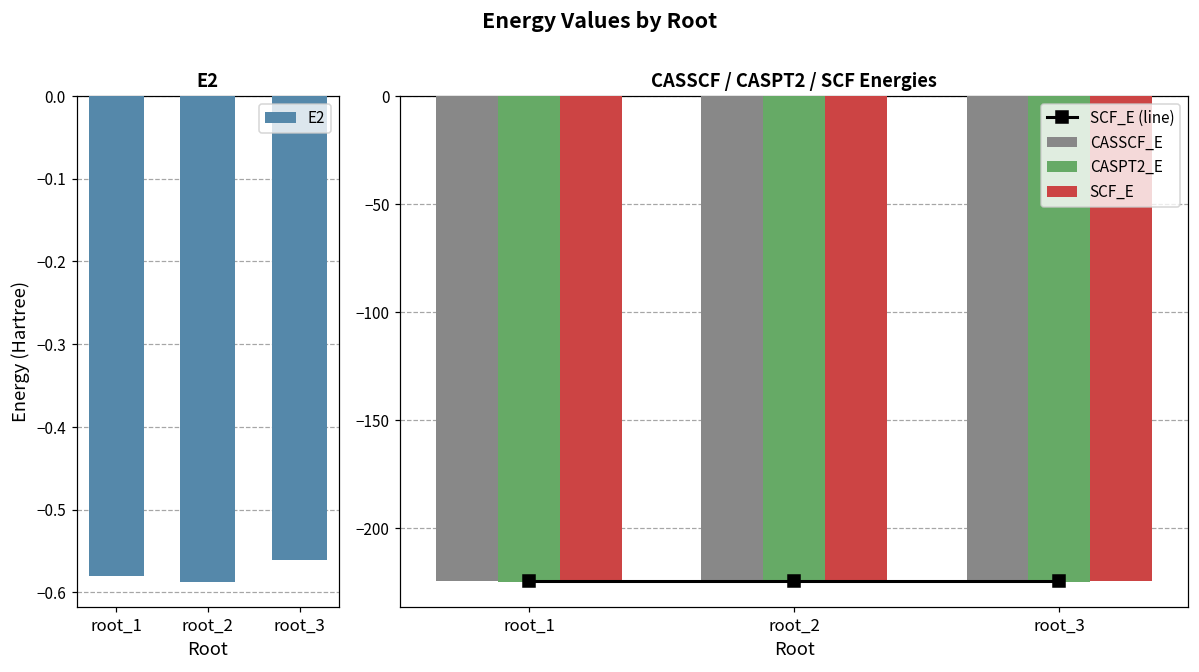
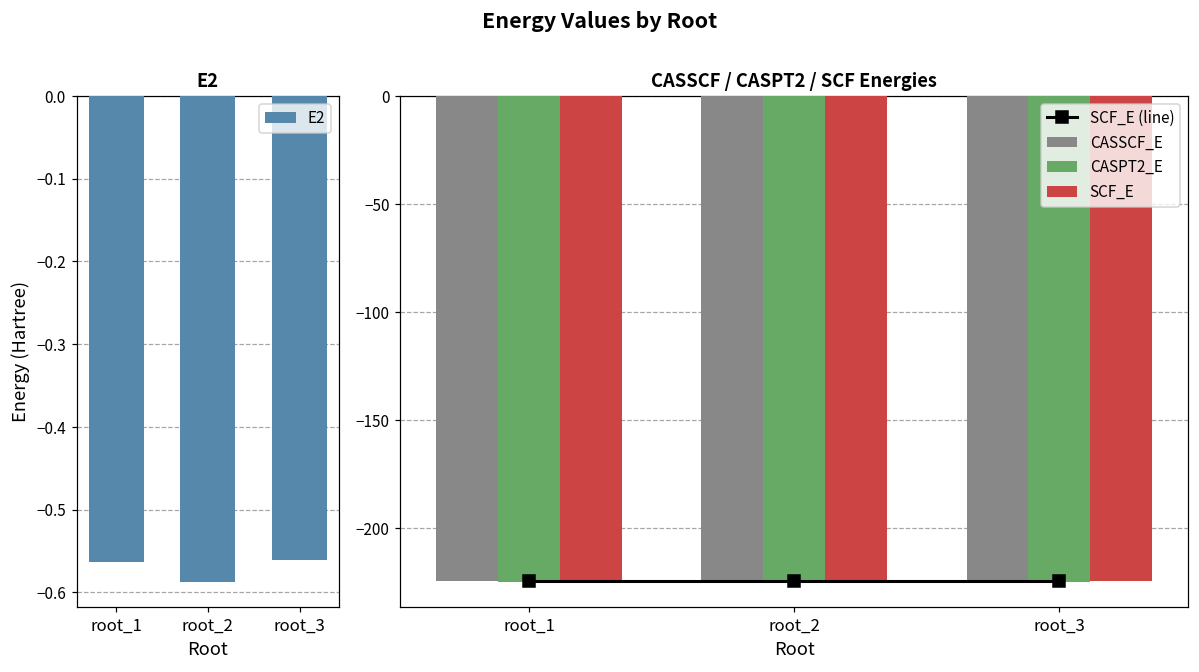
E2, root_1: -0.58 -> -0.56
